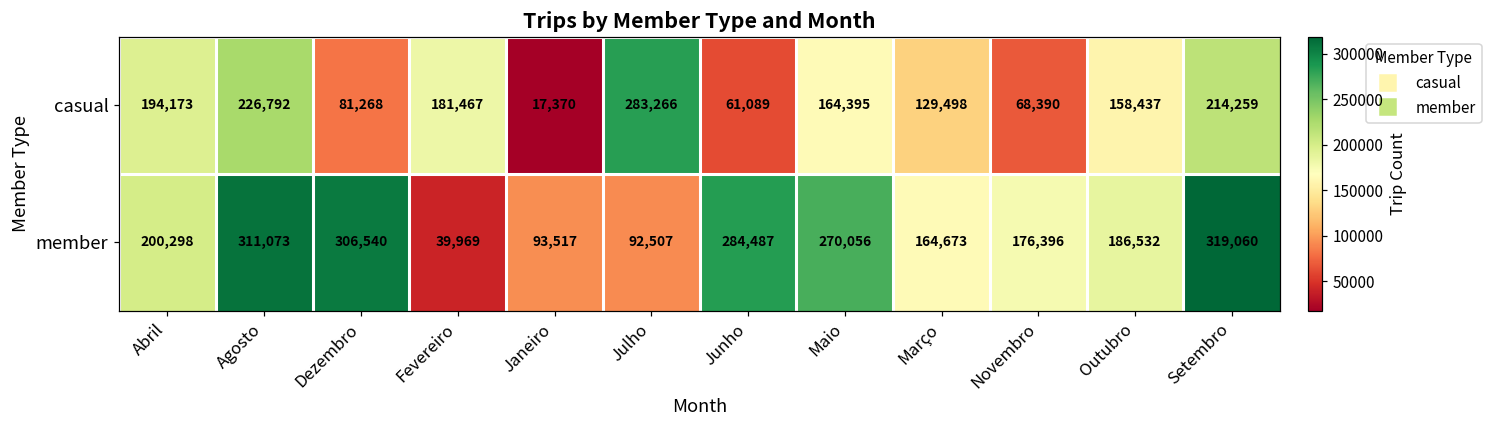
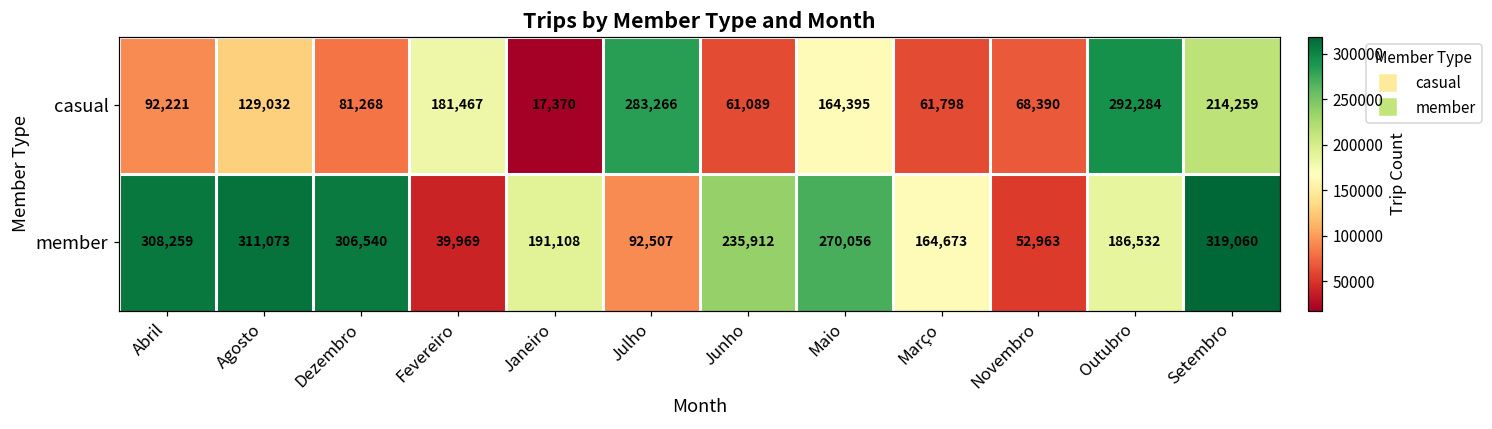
casual, Abril: 194,173 -> 92,221
casual, Agosto: 226,792 -> 129,032
casual, Março: 129,498 -> 61,798
casual, Outubro: 158,437 -> 292,284
member, Abril: 200,298 -> 308,259
member, Janeiro: 93,517 -> 191,108
member, Junho: 284,487 -> 235,912
member, Novembro: 176,396 -> 52,963
